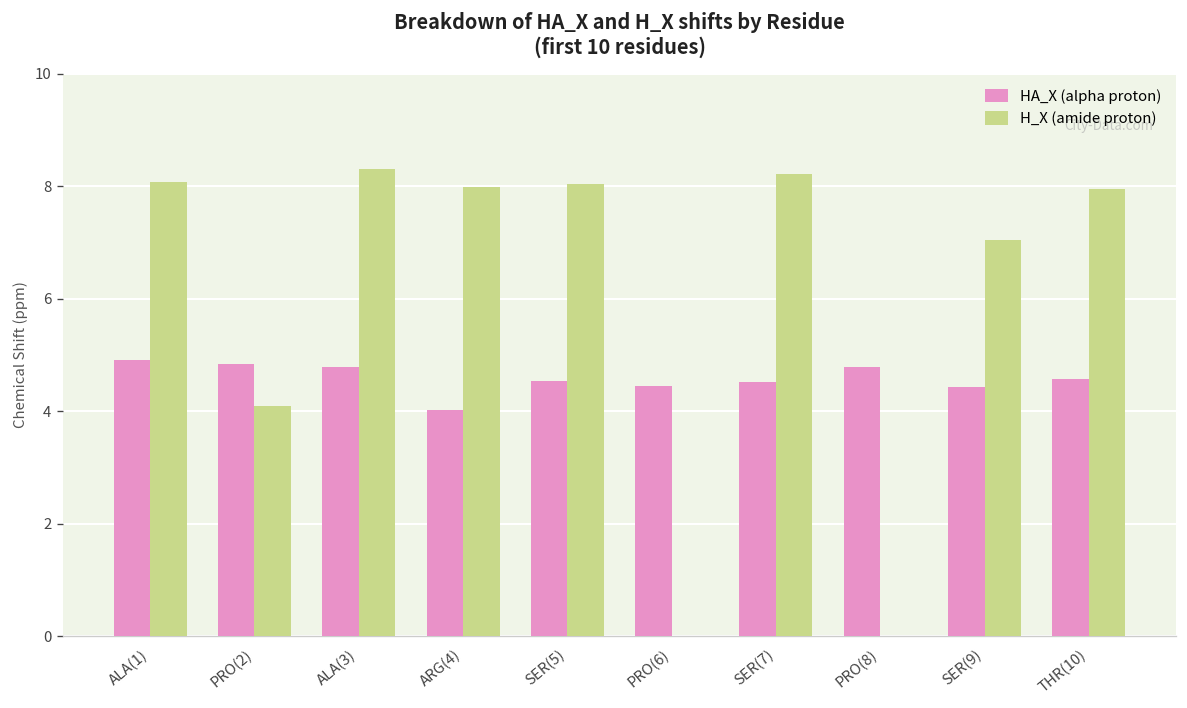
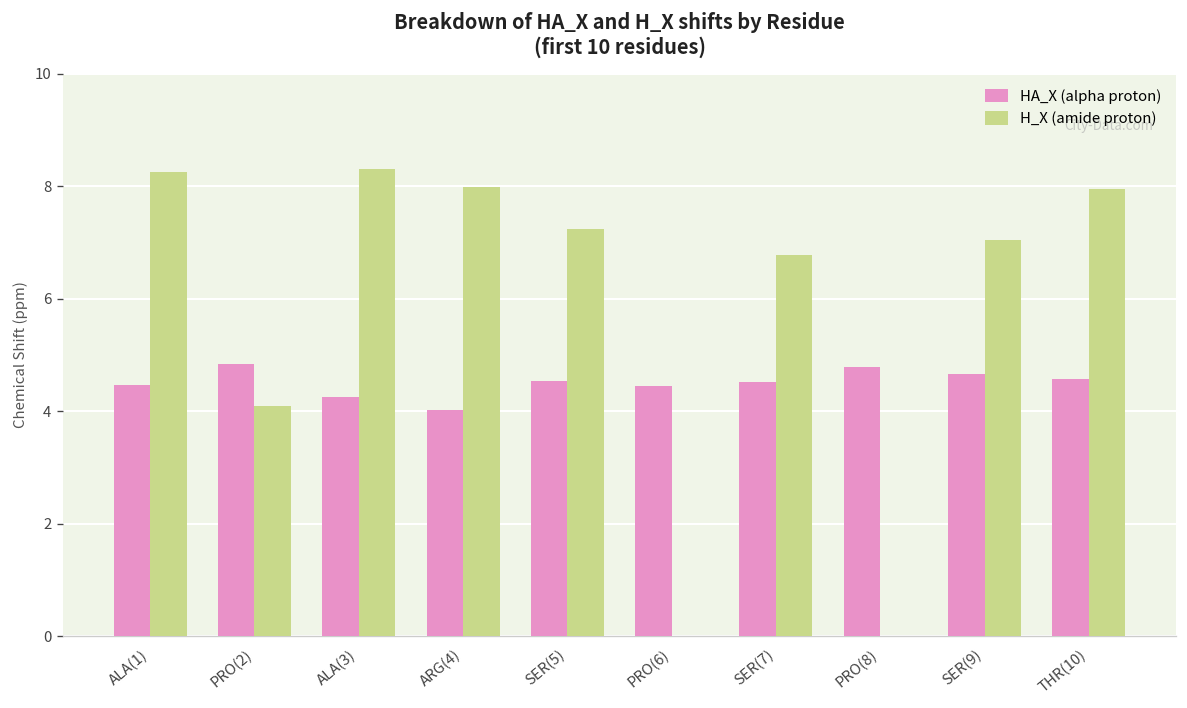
HA_X (alpha proton), ALA(1): 4.9 -> 4.5
H_X (amide proton), ALA(1): 8.1 -> 8.3
HA_X (alpha proton), ALA(3): 4.8 -> 4.3
H_X (amide proton), SER(5): 8.0 -> 7.2
H_X (amide proton), SER(7): 8.2 -> 6.8
HA_X (alpha proton), SER(9): 4.4 -> 4.7
